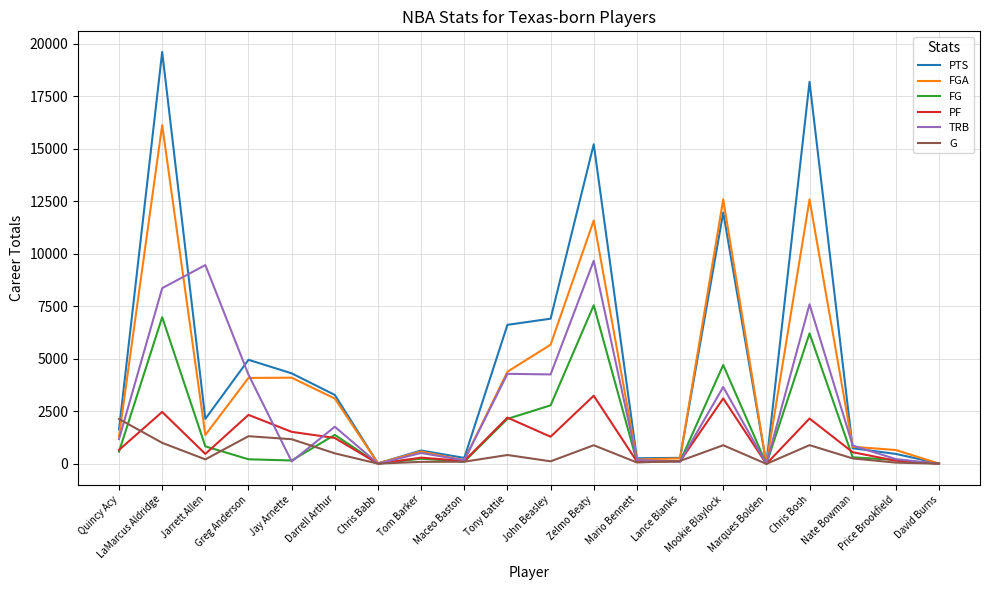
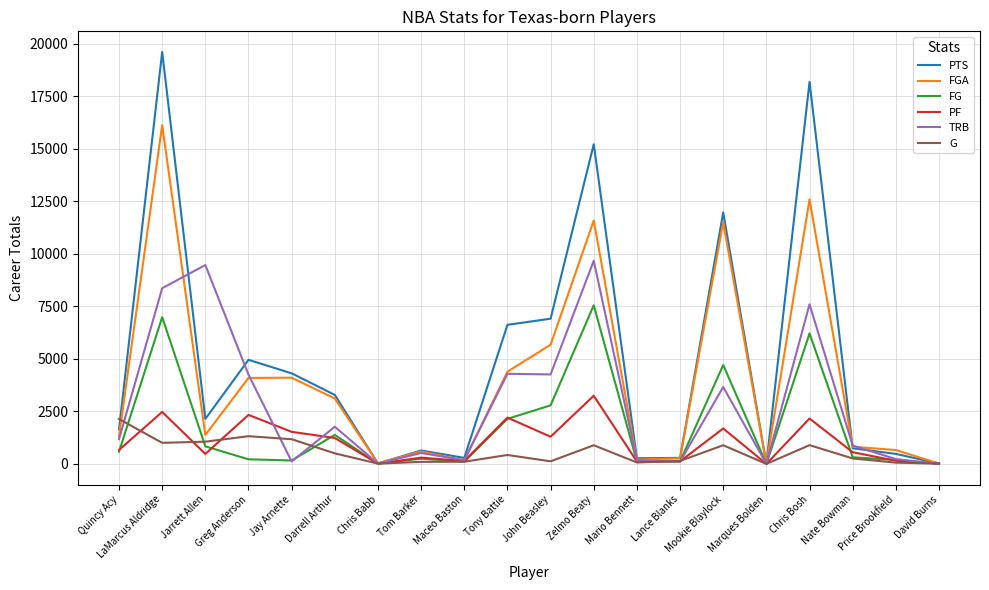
G, Jarrett Allen: 200 -> 1100
FGA, Mookie Blaylock: 12600 -> 11500
PF, Mookie Blaylock: 3100 -> 1700
